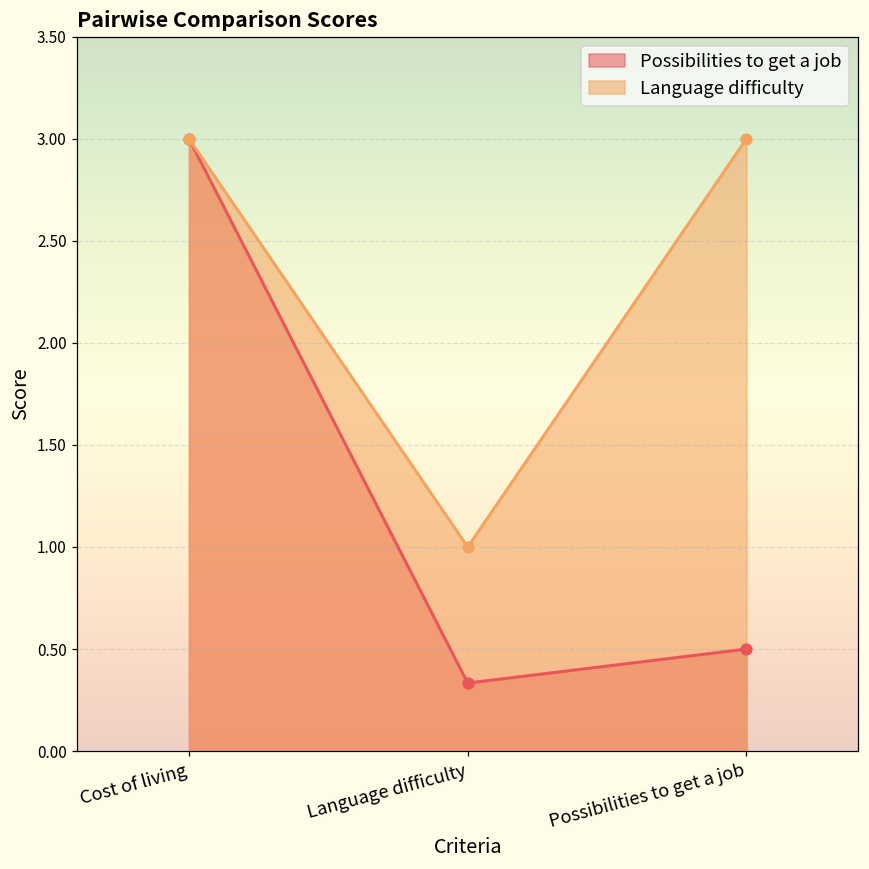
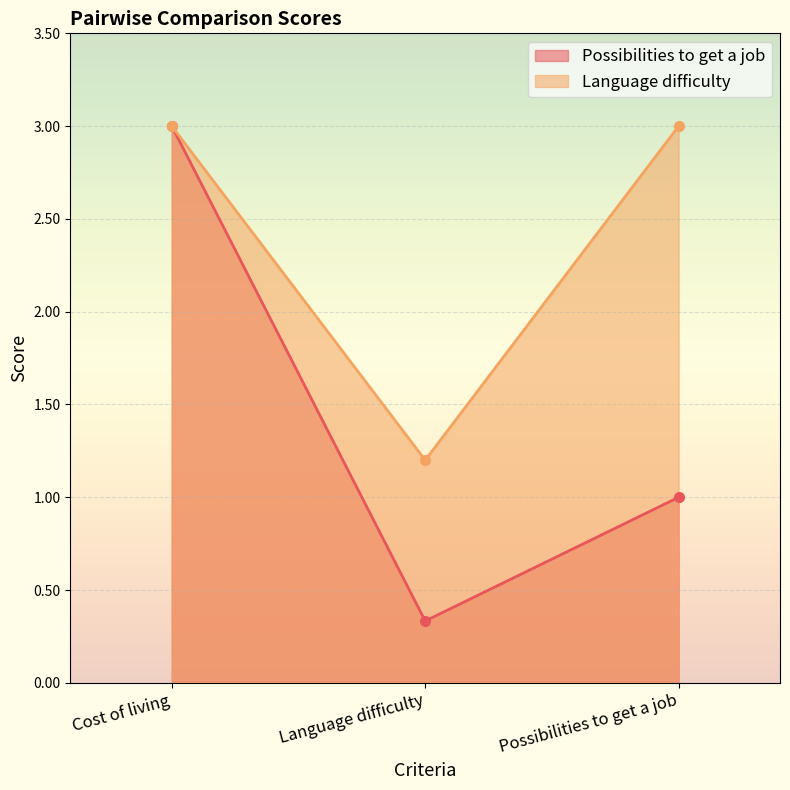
Language difficulty, Language difficulty: 1.0 -> 1.2
Possibilities to get a job, Possibilities to get a job: 0.5 -> 1.0
